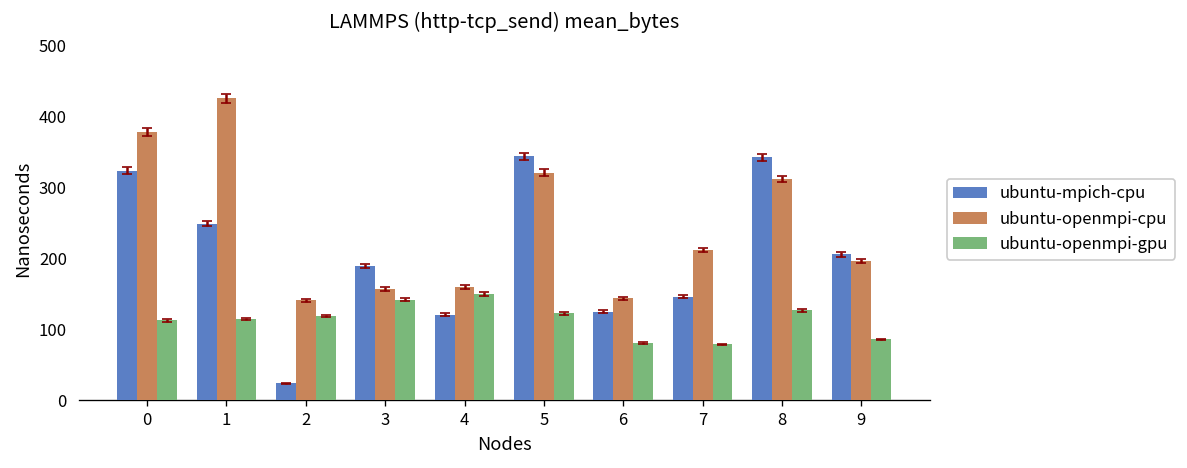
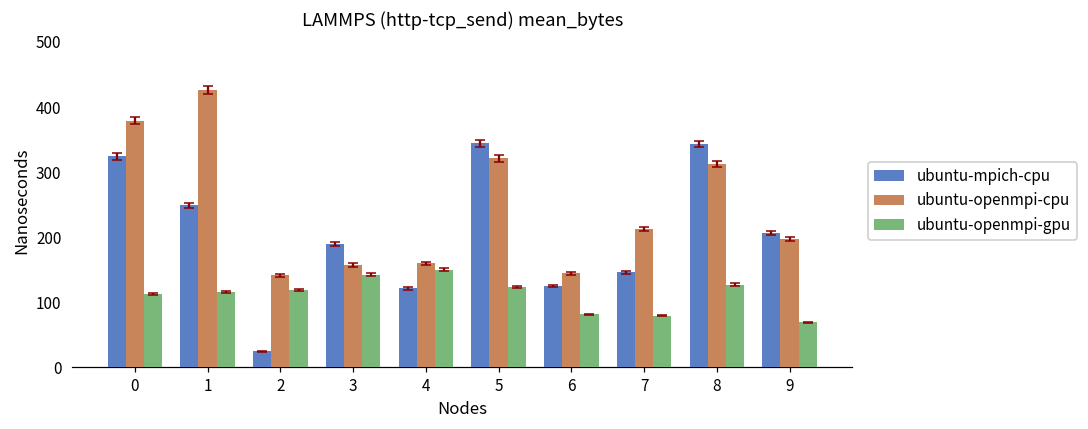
ubuntu-openmpi-gpu, 9: 90 -> 70
